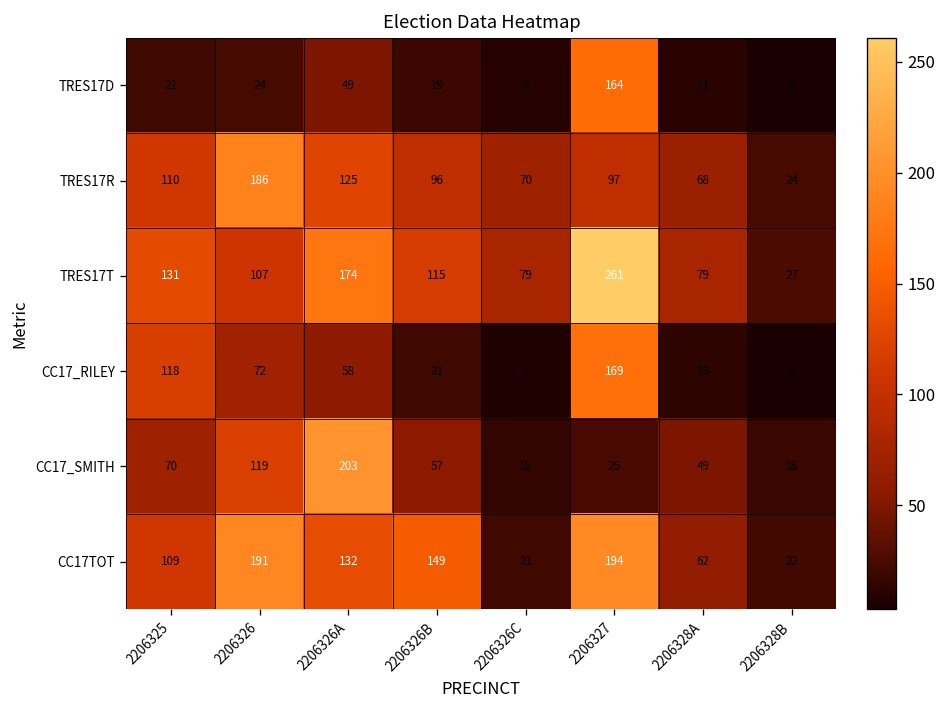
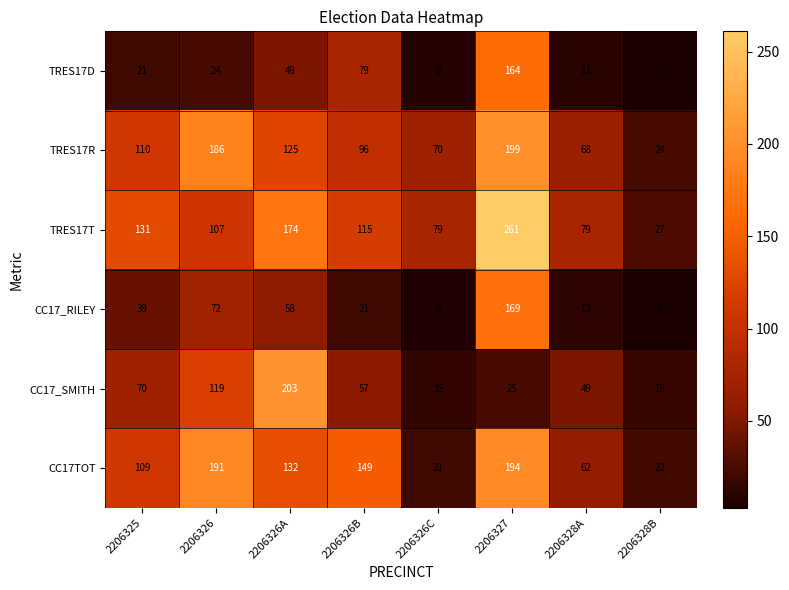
TRES17D, 2206326B: 19 -> 79
TRES17R, 2206327: 97 -> 199
CC17_RILEY, 2206325: 118 -> 39
